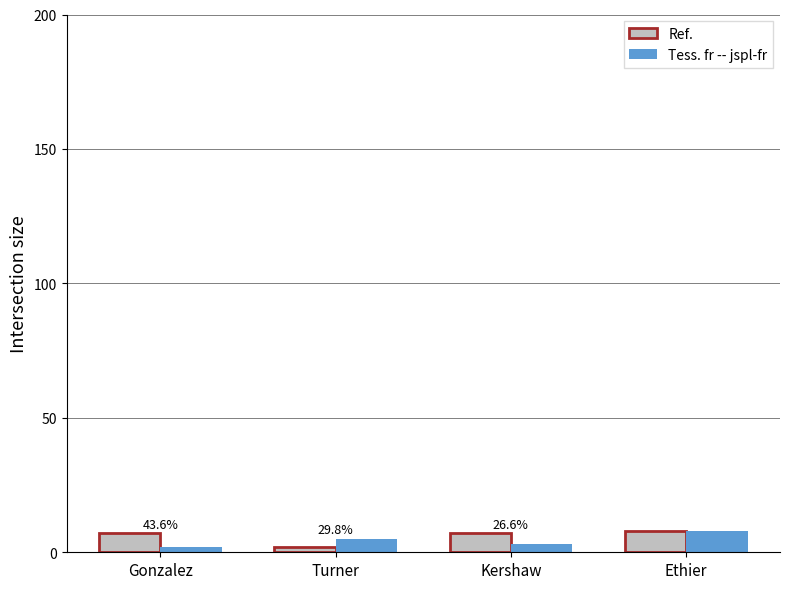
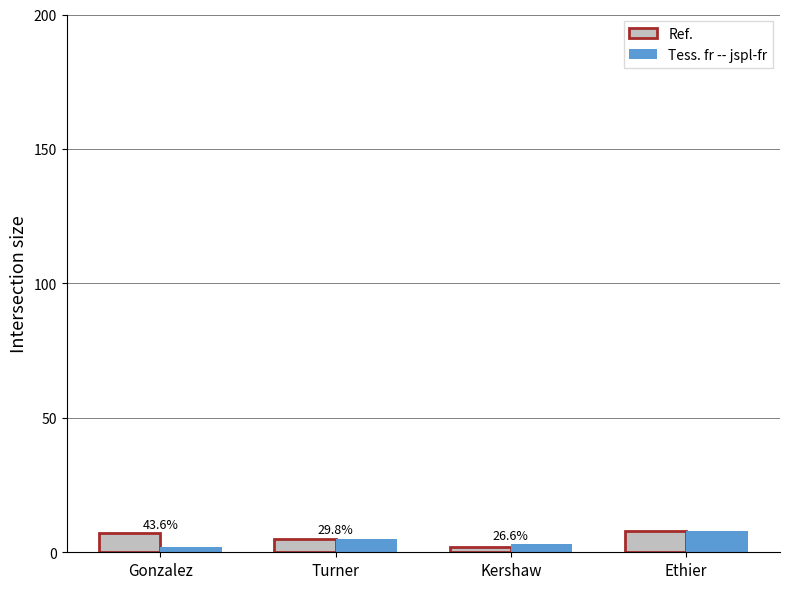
Ref., Turner: 2 -> 5
Ref., Kershaw: 7 -> 2
